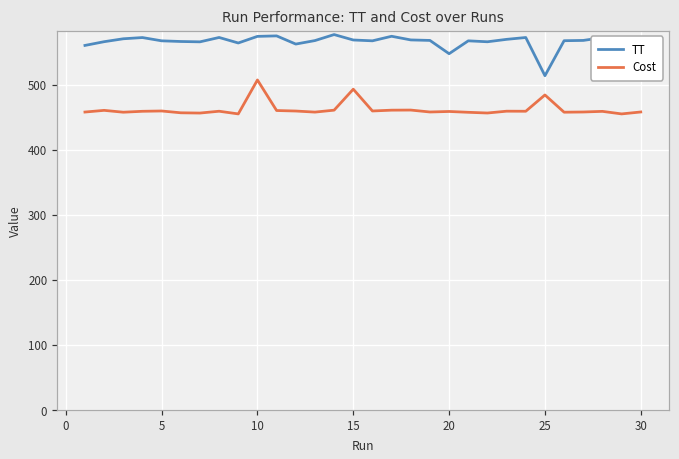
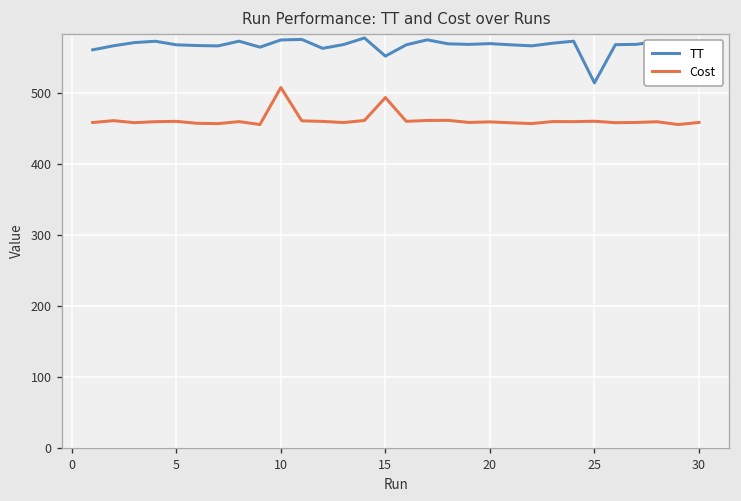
TT, 15: 570 -> 550
TT, 20: 550 -> 570
Cost, 25: 480 -> 460
